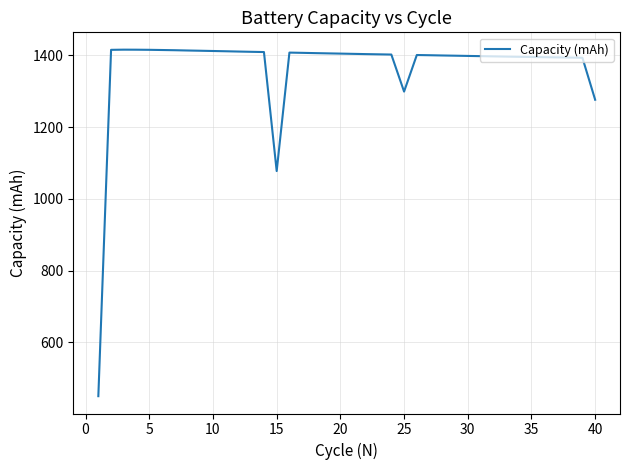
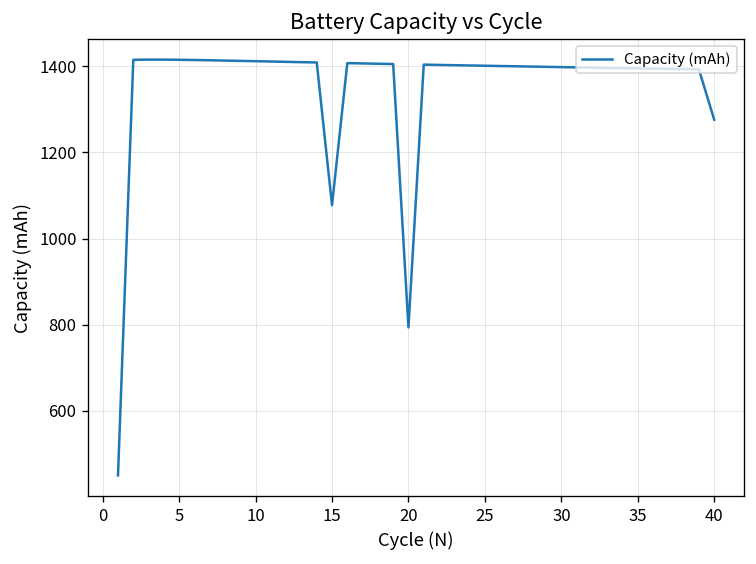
20: 1400 -> 790
25: 1300 -> 1400
